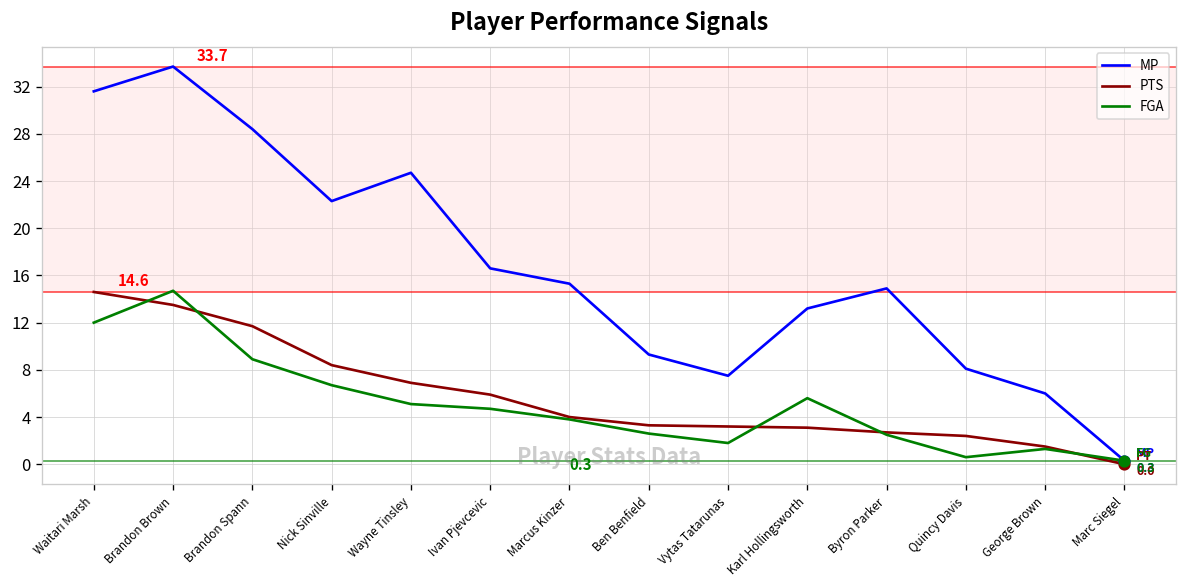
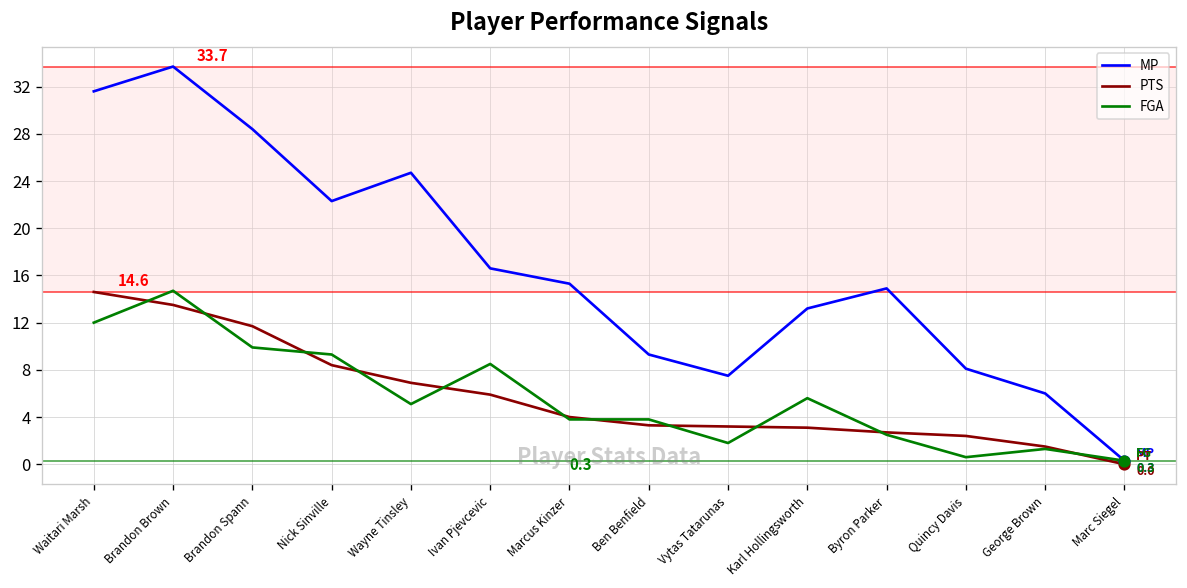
FGA, Brandon Spann: 9 -> 10
FGA, Nick Sinville: 7 -> 9
FGA, Ivan Pjevcevic: 5 -> 9
FGA, Ben Benfield: 3 -> 4
